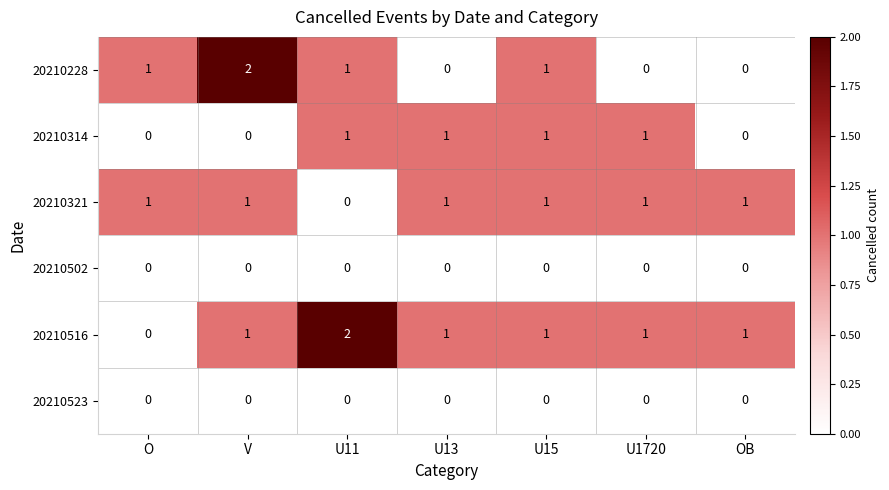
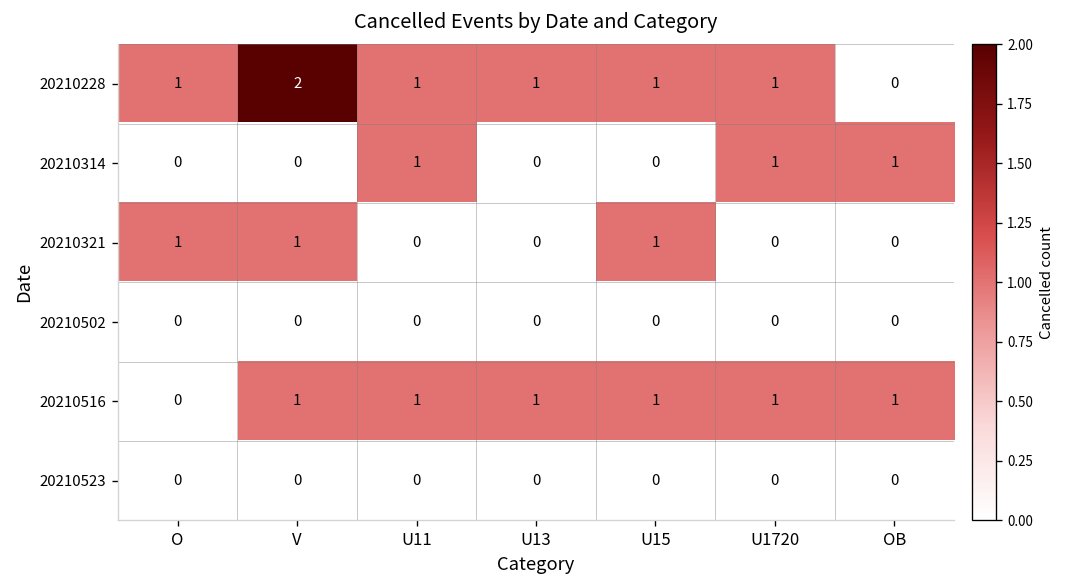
20210228, U13: 0 -> 1
20210228, U1720: 0 -> 1
20210314, U13: 1 -> 0
20210314, U15: 1 -> 0
20210314, OB: 0 -> 1
20210321, U13: 1 -> 0
20210321, U1720: 1 -> 0
20210321, OB: 1 -> 0
20210516, U11: 2 -> 1
